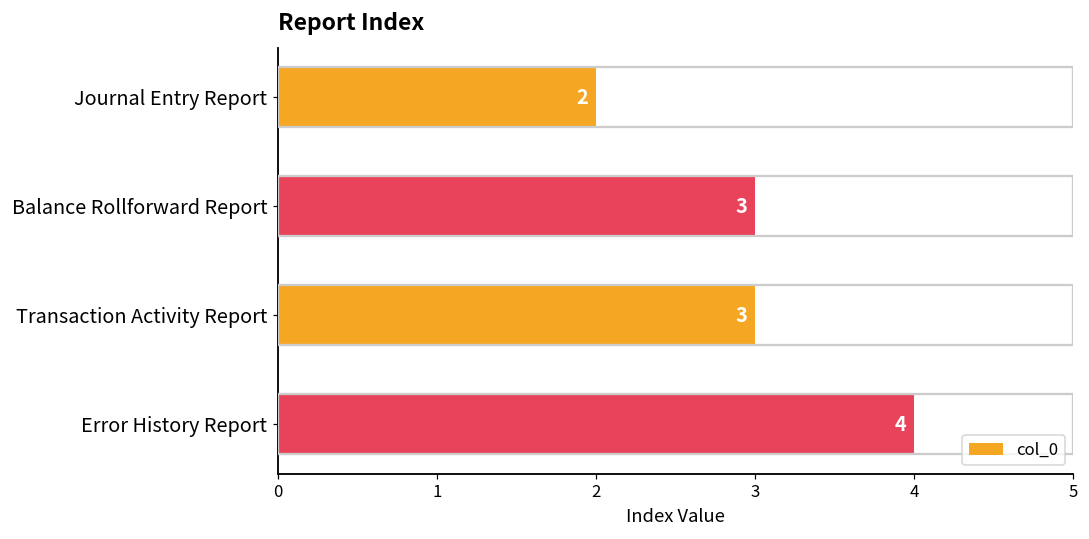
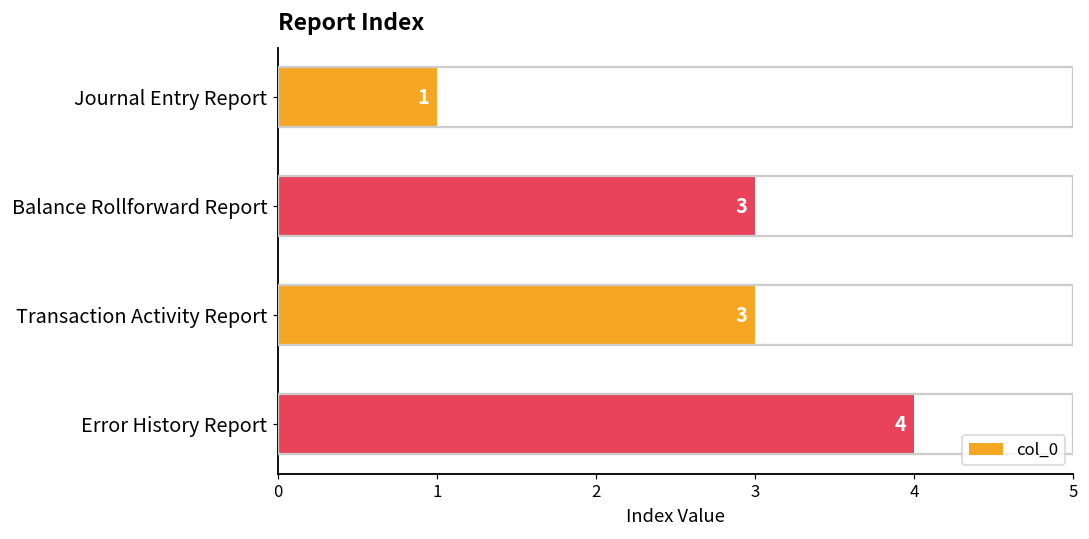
Journal Entry Report: 2 -> 1
